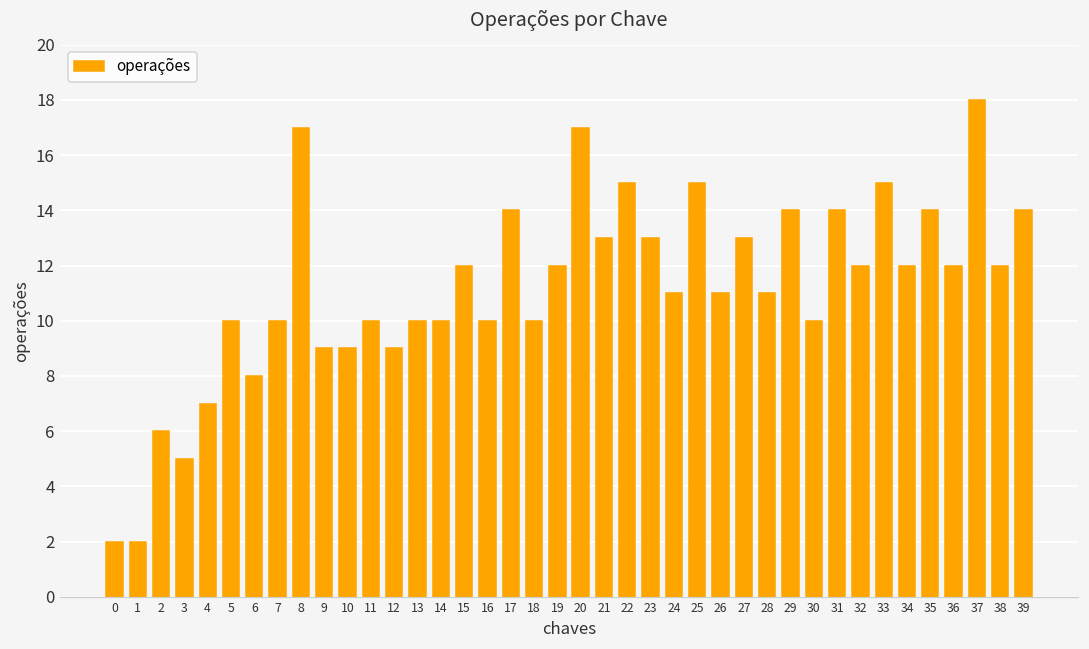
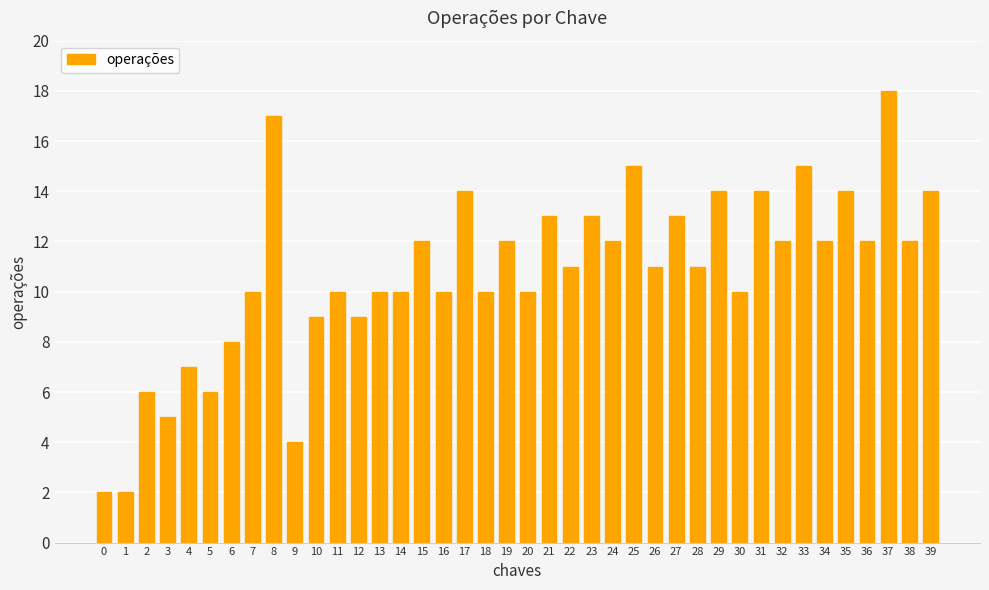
5: 10 -> 6
9: 9 -> 4
20: 17 -> 10
22: 15 -> 11
24: 11 -> 12
